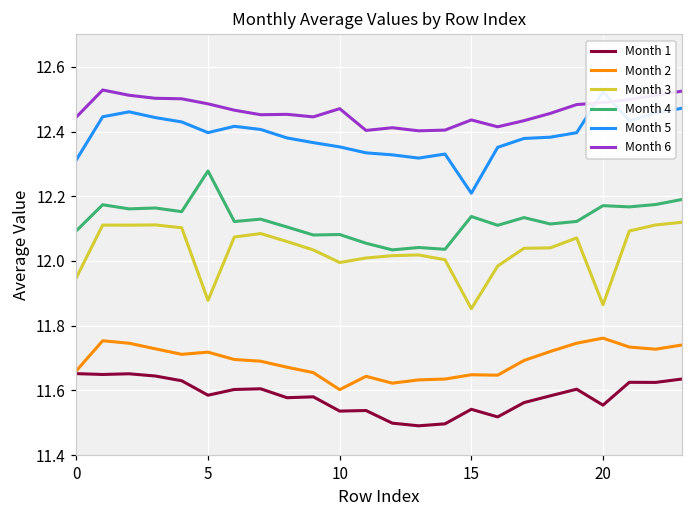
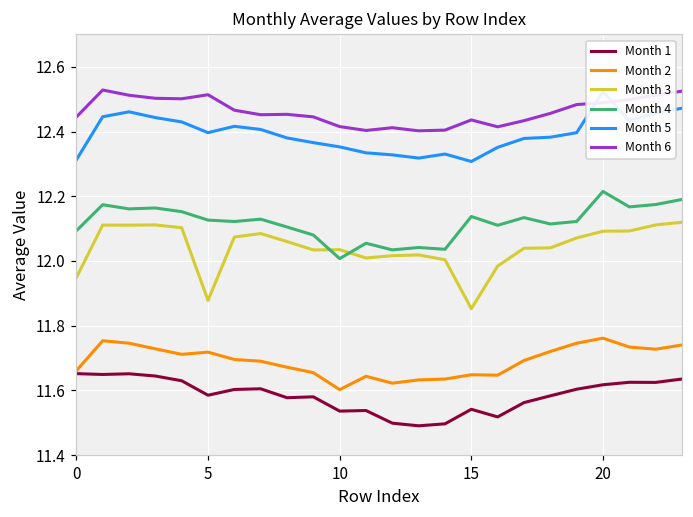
Month 4, 5: 12.28 -> 12.13
Month 6, 5: 12.49 -> 12.51
Month 3, 10: 12.00 -> 12.03
Month 4, 10: 12.08 -> 12.01
Month 6, 10: 12.47 -> 12.42
Month 5, 15: 12.21 -> 12.31
Month 1, 20: 11.55 -> 11.62
Month 3, 20: 11.86 -> 12.09
Month 4, 20: 12.17 -> 12.21
